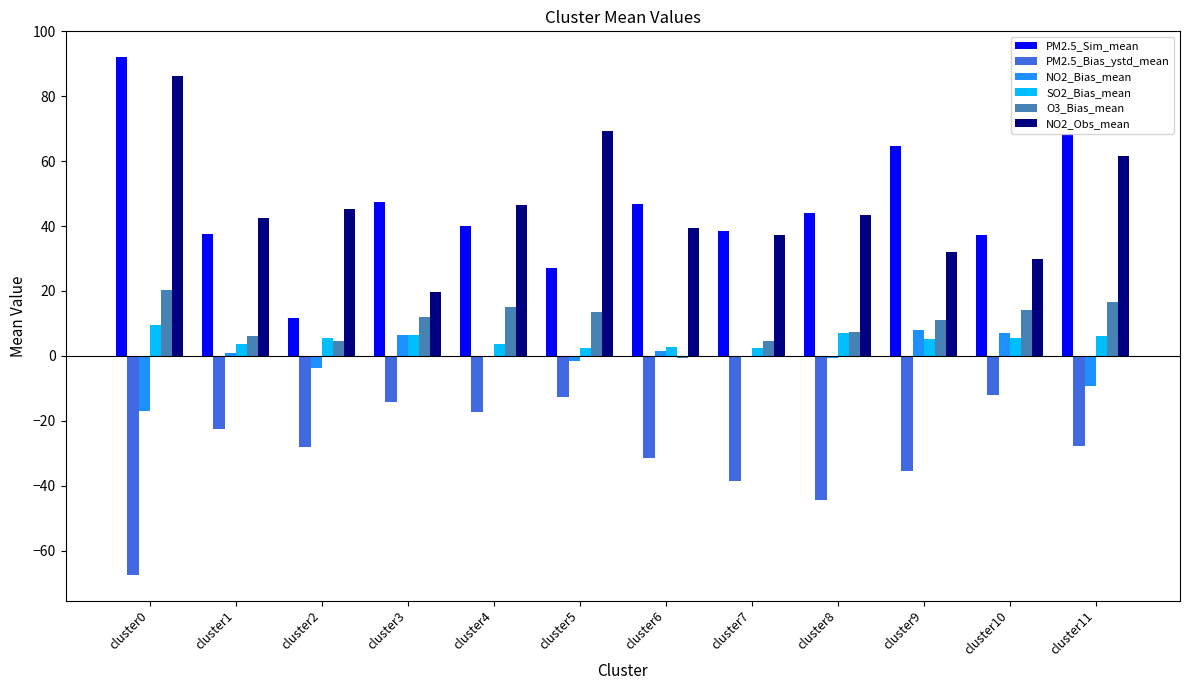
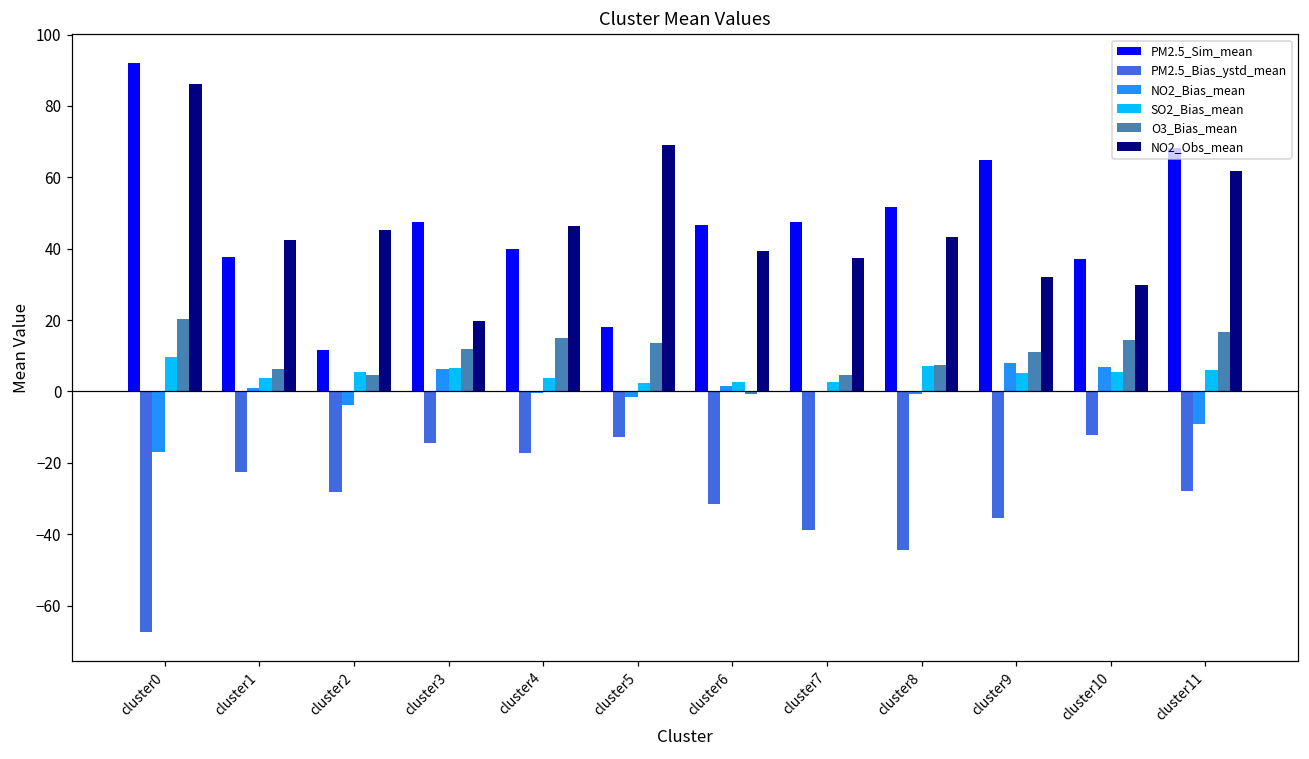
PM2.5_Sim_mean, cluster5: 27 -> 18
PM2.5_Sim_mean, cluster7: 38 -> 48
PM2.5_Sim_mean, cluster8: 44 -> 52
